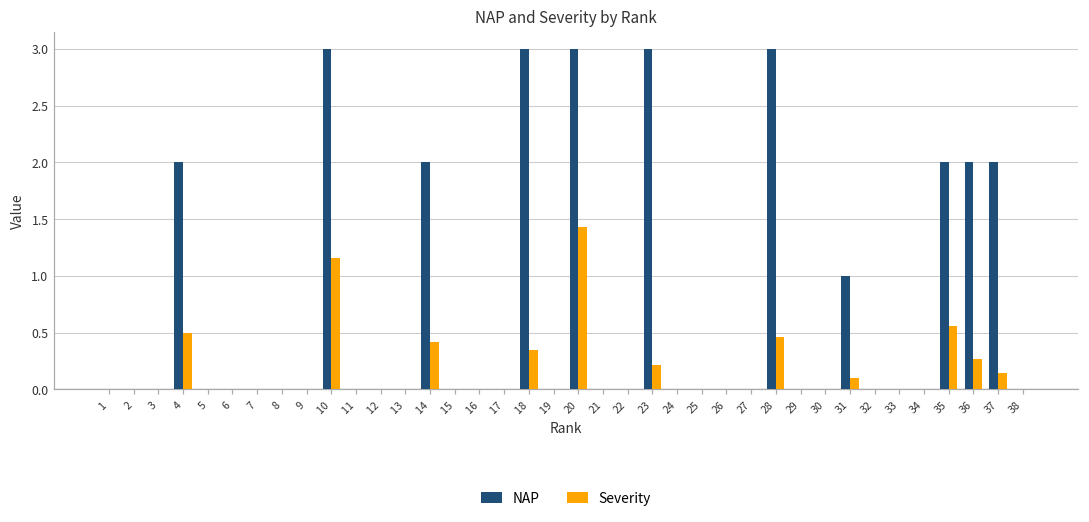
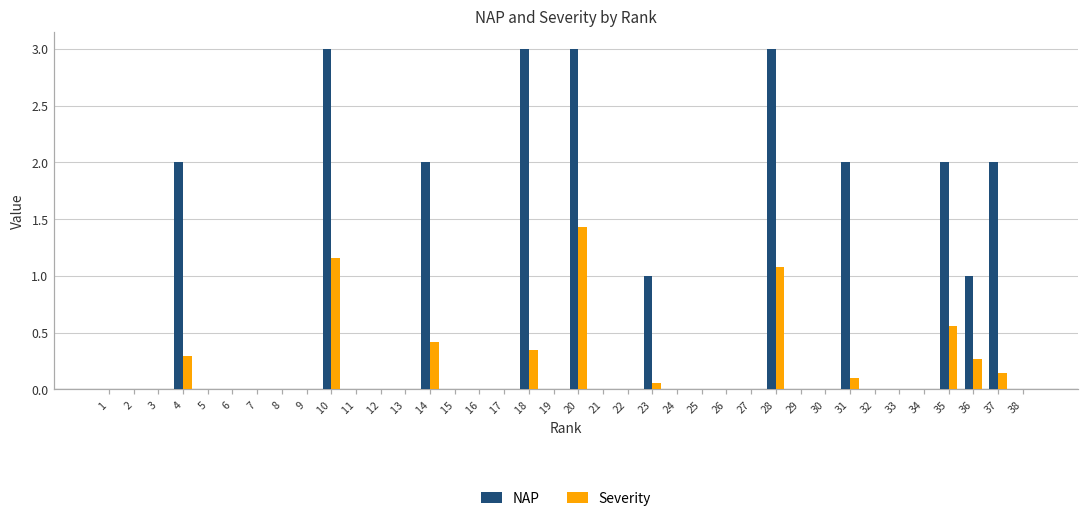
Severity, 4: 0.50 -> 0.30
NAP, 23: 3 -> 1
Severity, 23: 0.22 -> 0.06
Severity, 28: 0.47 -> 1.08
NAP, 31: 1 -> 2
NAP, 36: 2 -> 1
